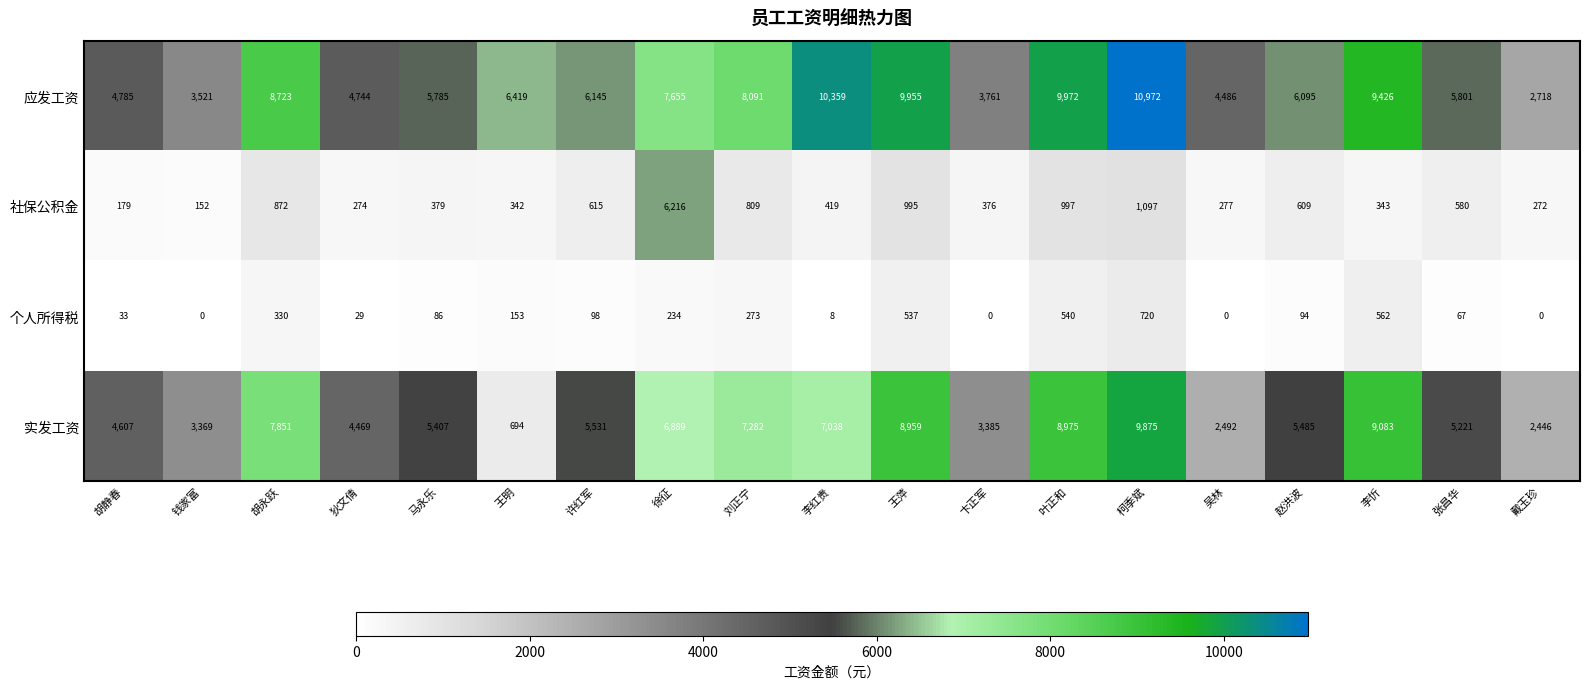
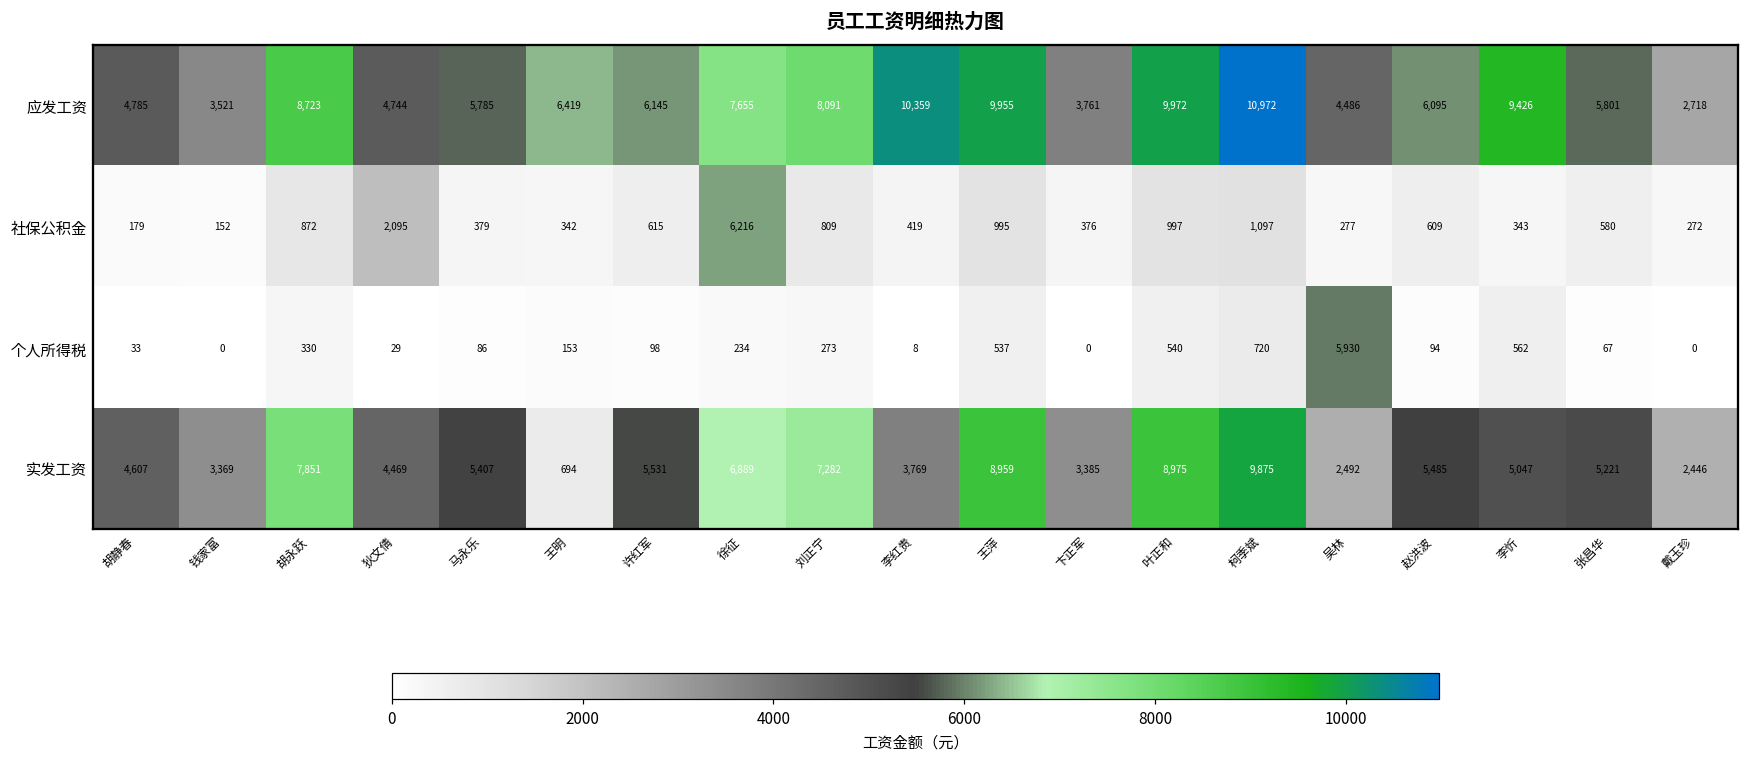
社保公积金, 狄文倩: 274 -> 2,095
个人所得税, 吴林: 0 -> 5,930
实发工资, 李红贵: 7,038 -> 3,769
实发工资, 李忻: 9,083 -> 5,047
